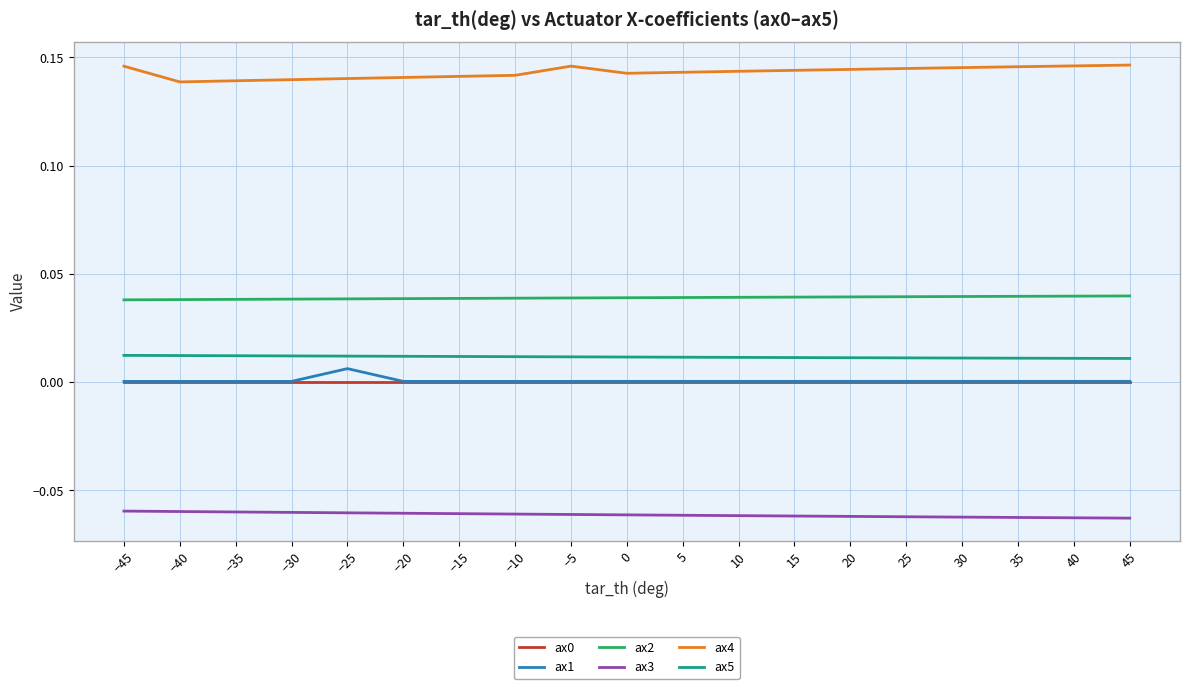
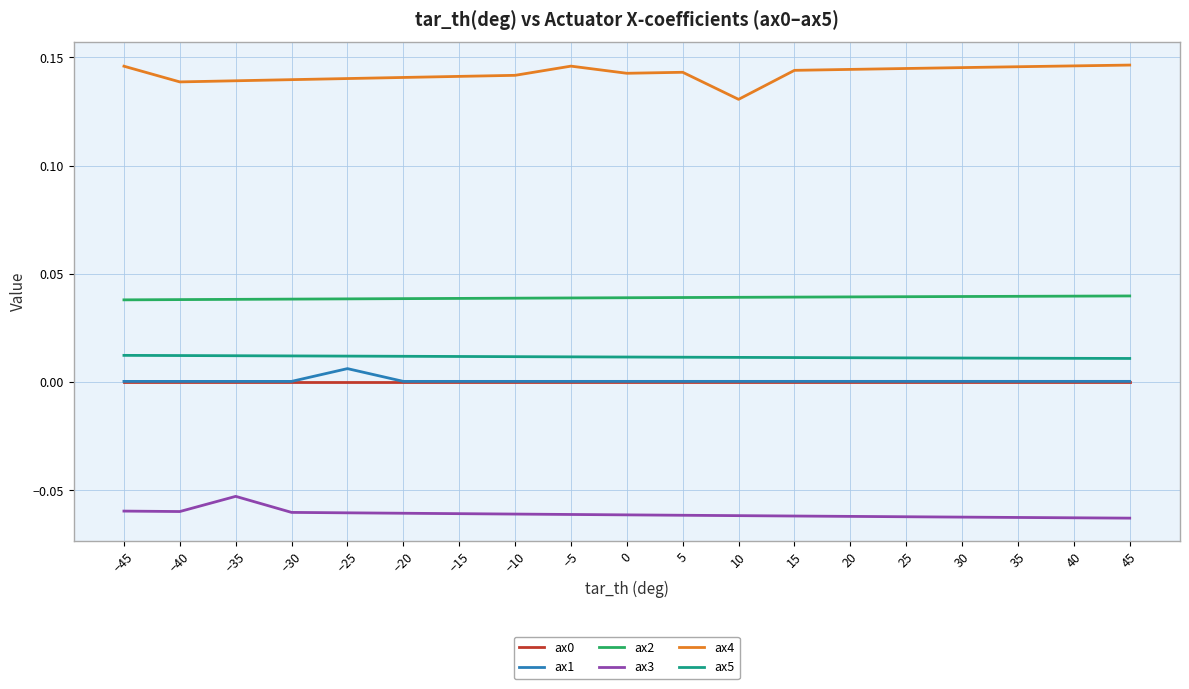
ax3, −35: -0.060 -> -0.053
ax4, 10: 0.144 -> 0.131
